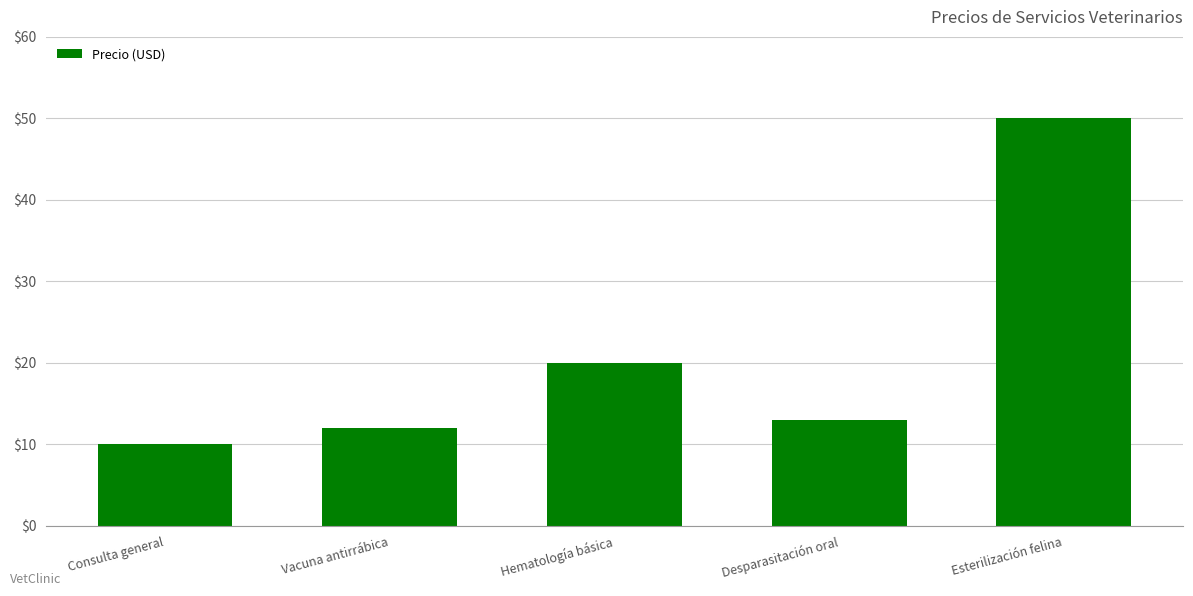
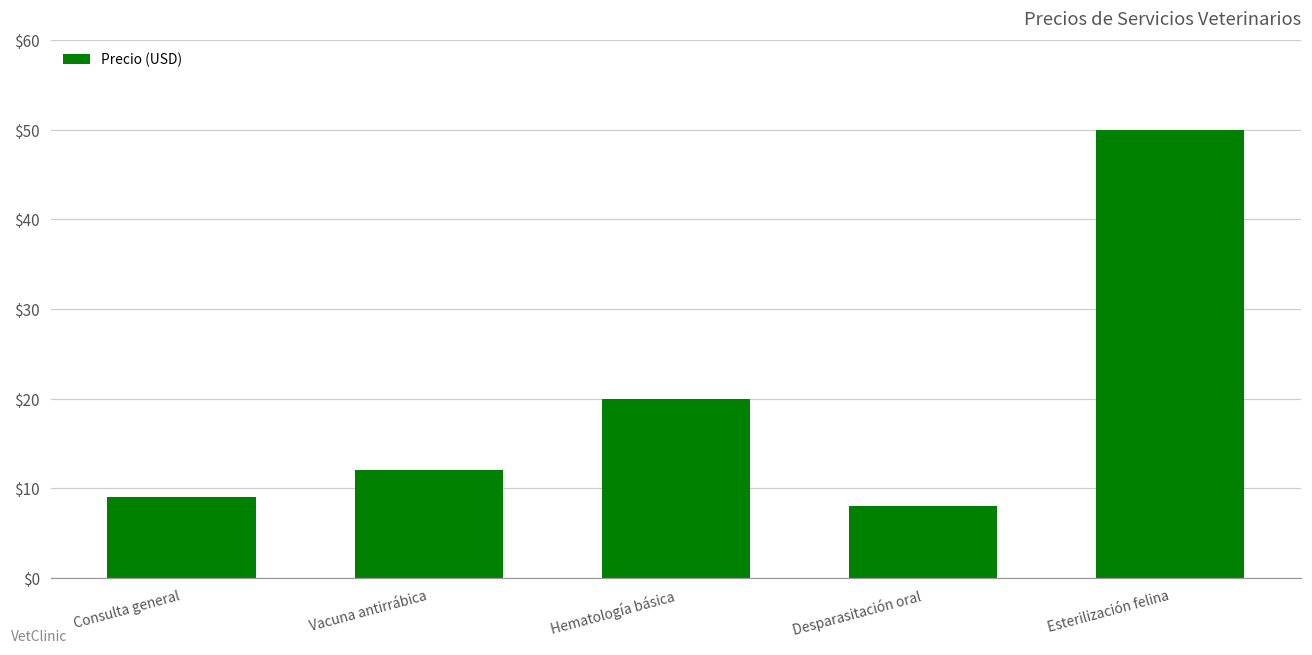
Consulta general: $10 -> $9
Desparasitación oral: $13 -> $8
